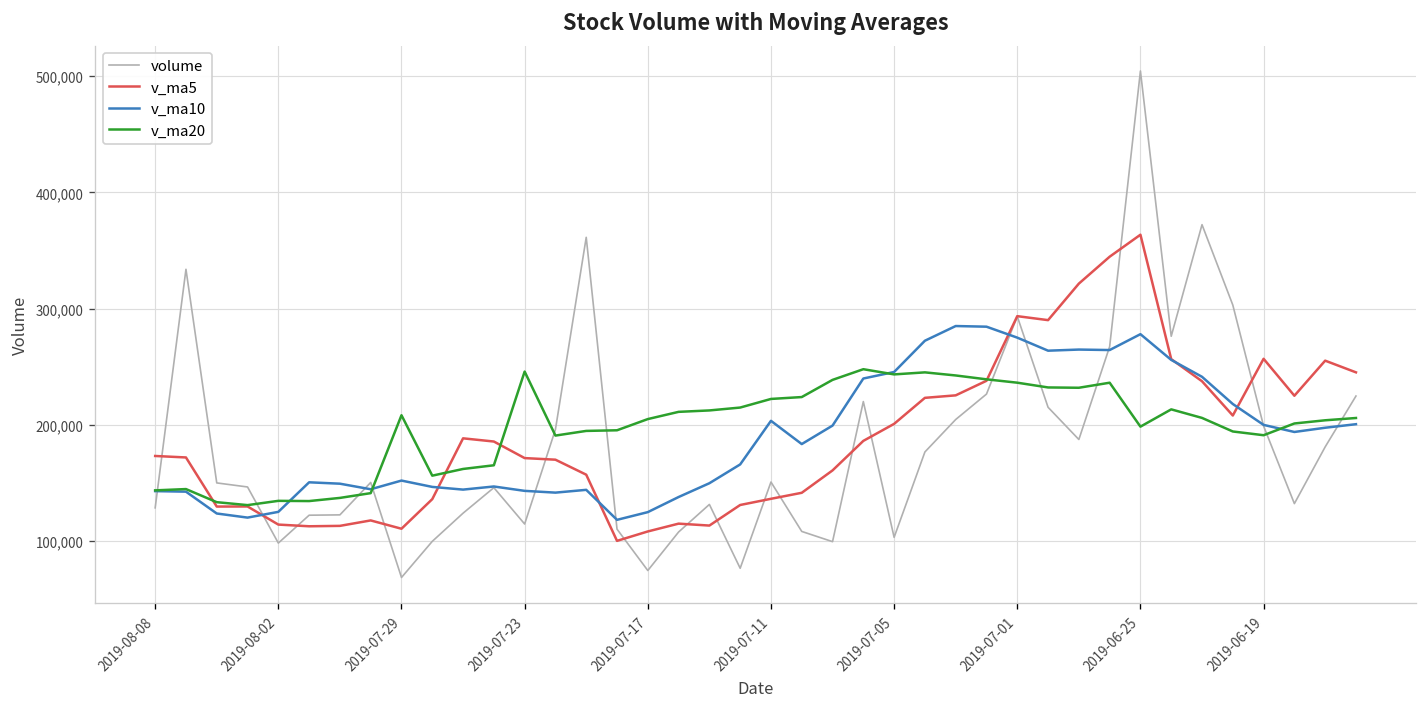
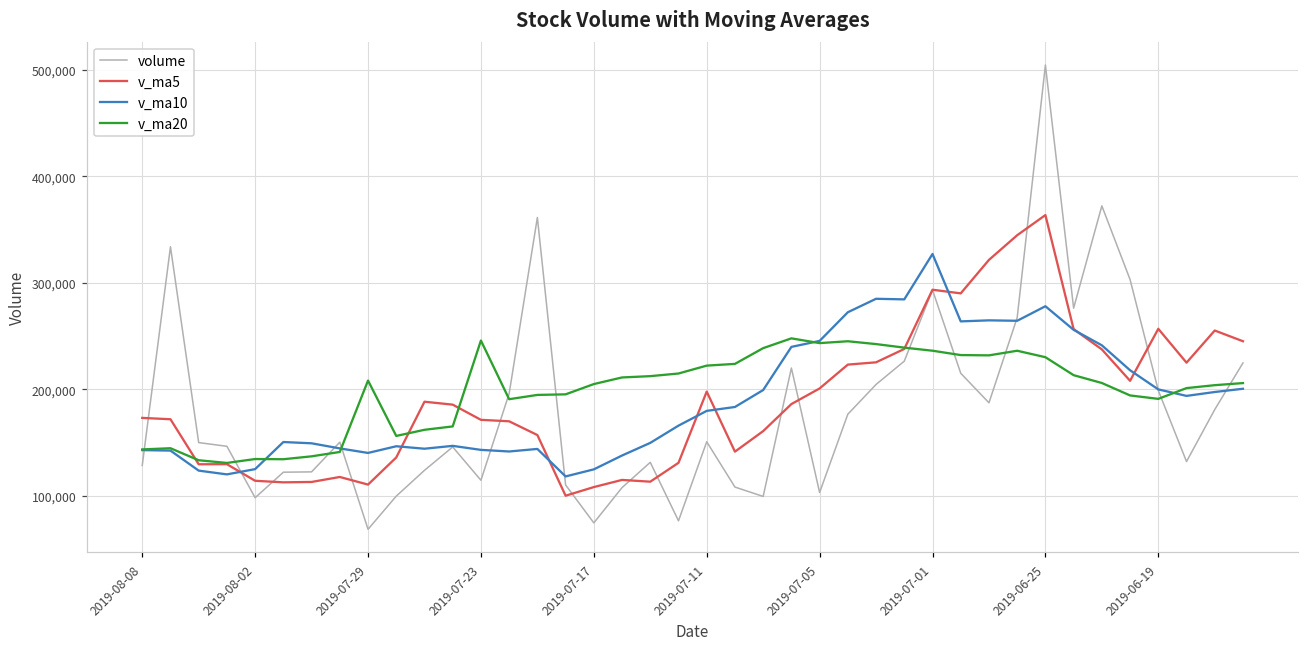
v_ma10, 2019-07-29: 150,000 -> 140,000
v_ma5, 2019-07-11: 140,000 -> 200,000
v_ma10, 2019-07-11: 200,000 -> 180,000
v_ma10, 2019-07-01: 270,000 -> 330,000
v_ma20, 2019-06-25: 200,000 -> 230,000
